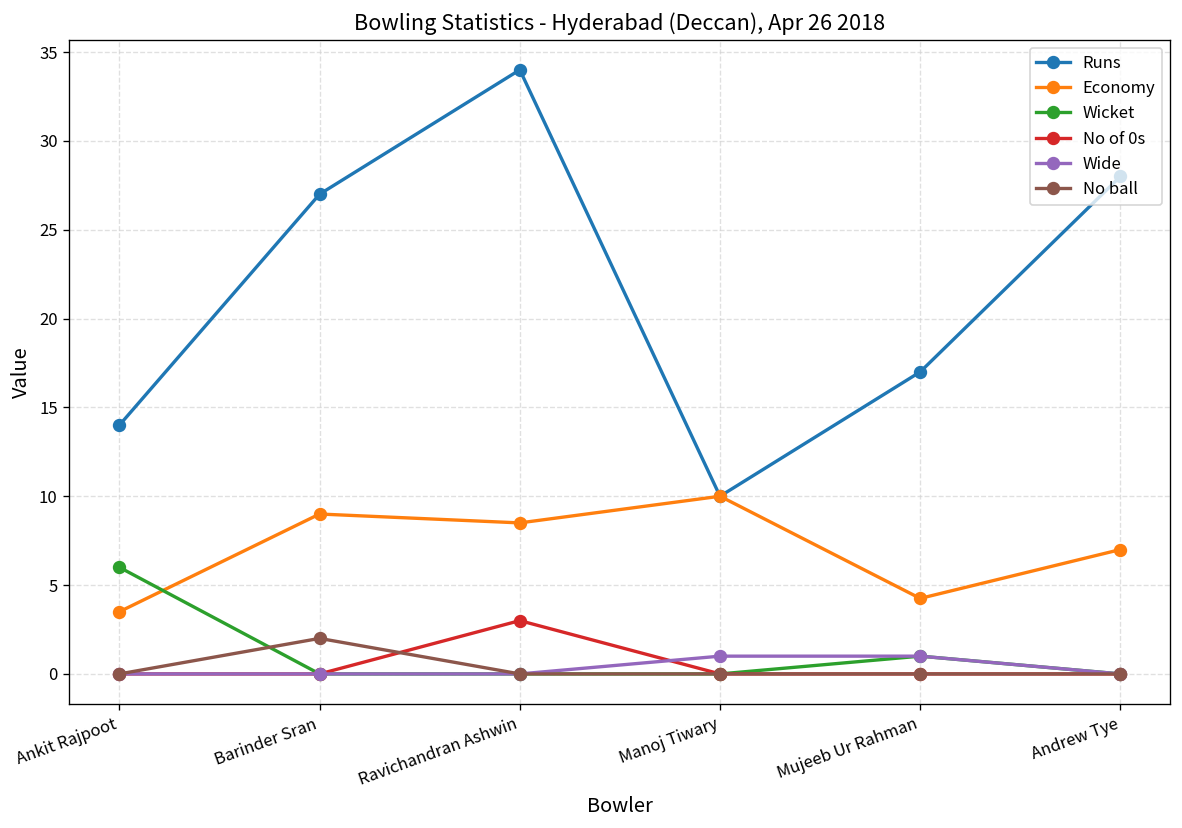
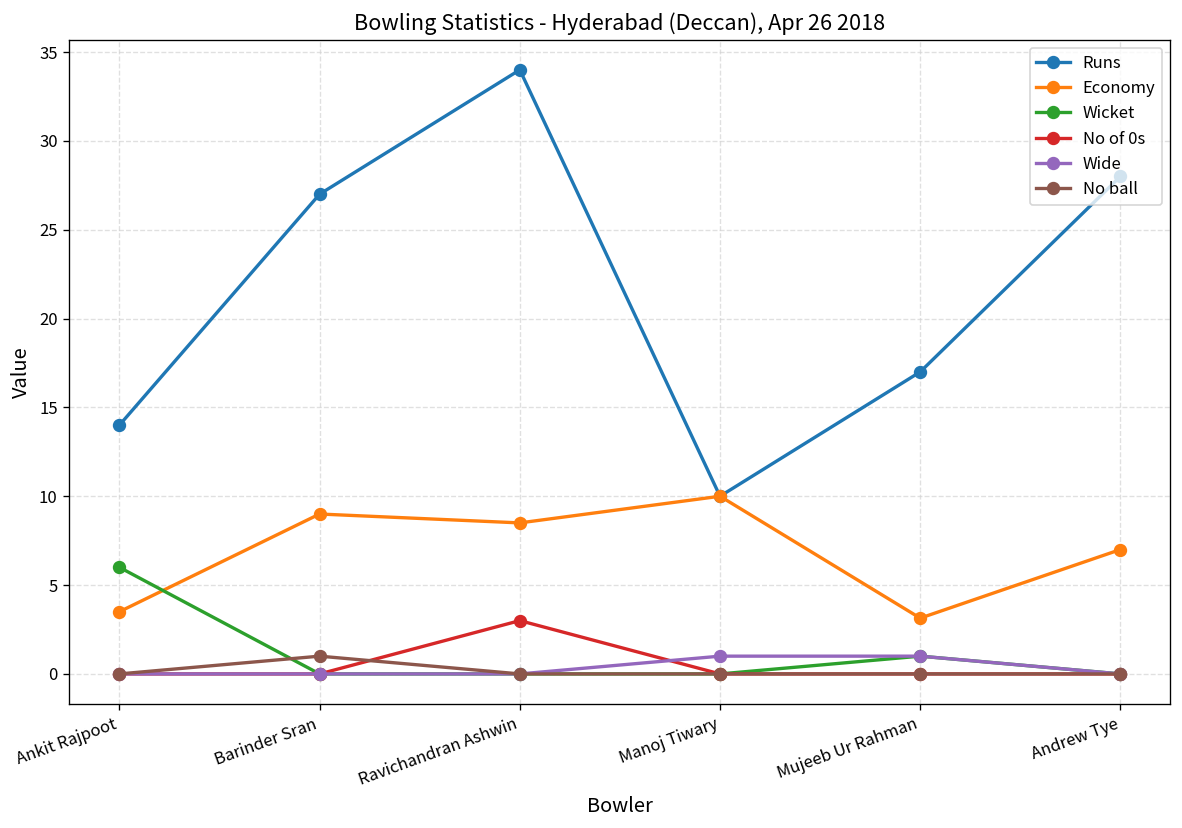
No ball, Barinder Sran: 2 -> 1
Economy, Mujeeb Ur Rahman: 4.3 -> 3.1
